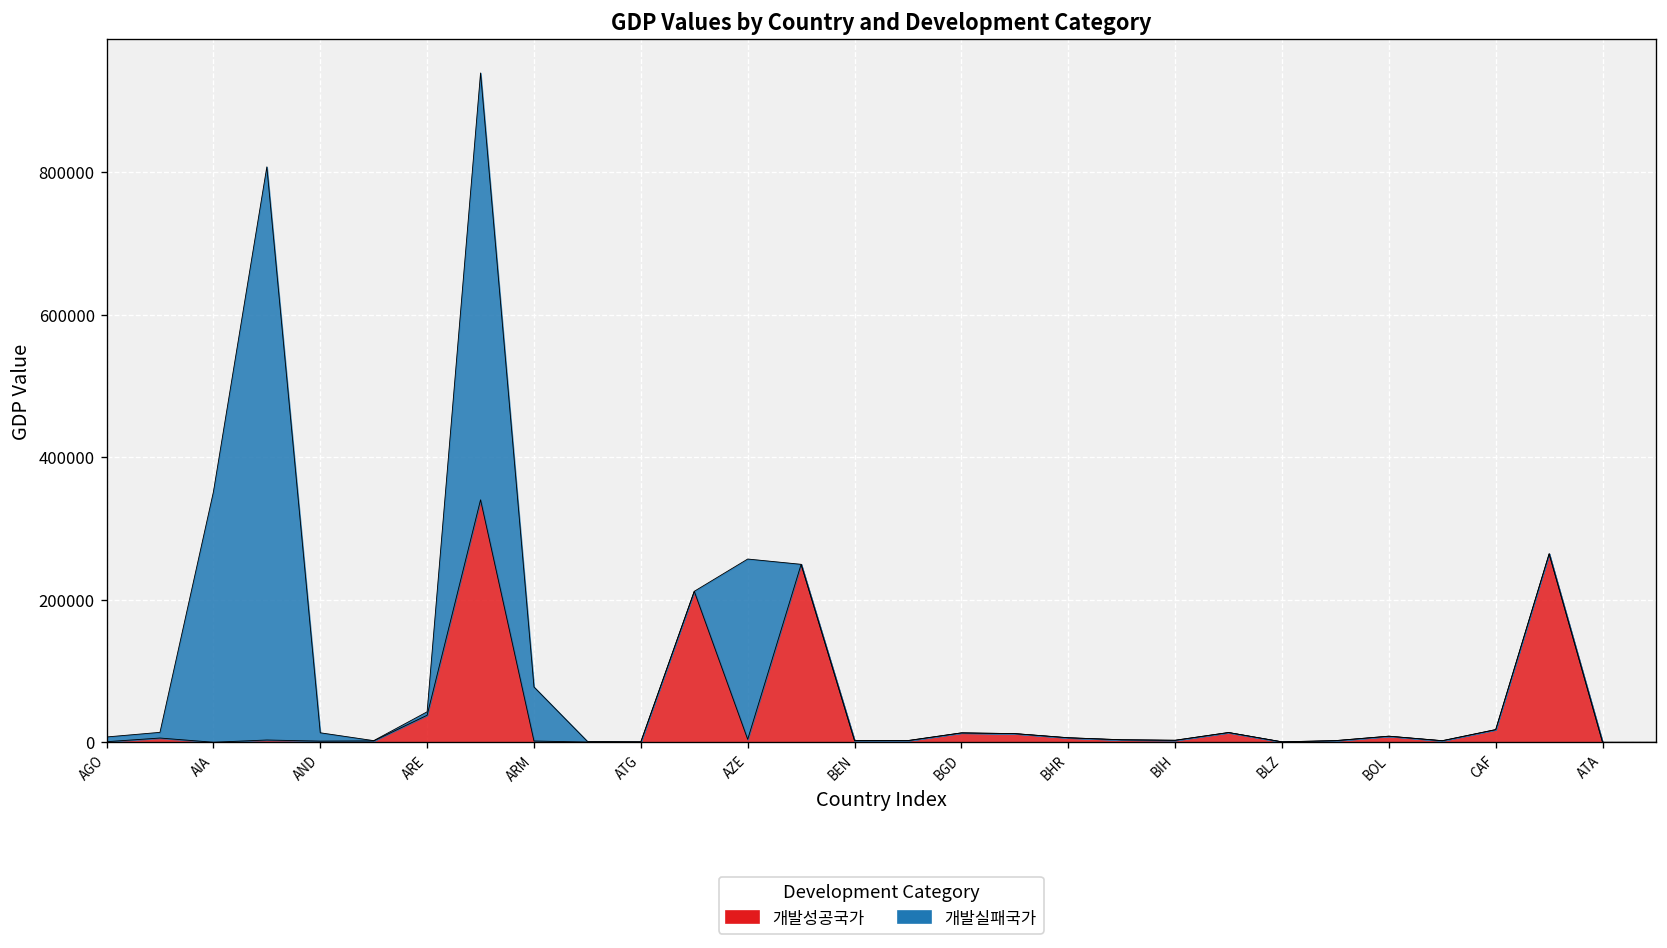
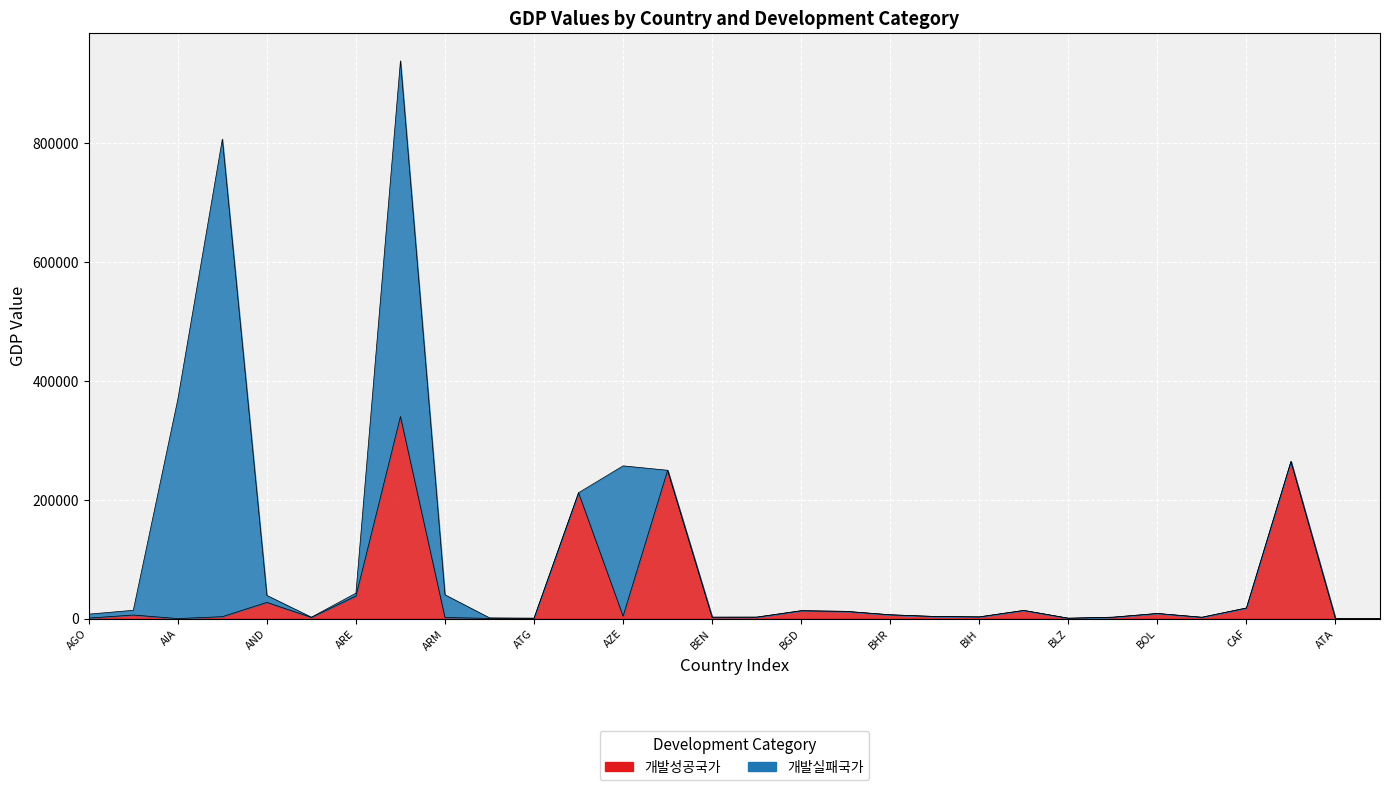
개발실패국가, AIA: 350000 -> 370000
개발성공국가, AND: 0 -> 30000
개발실패국가, ARM: 80000 -> 40000
